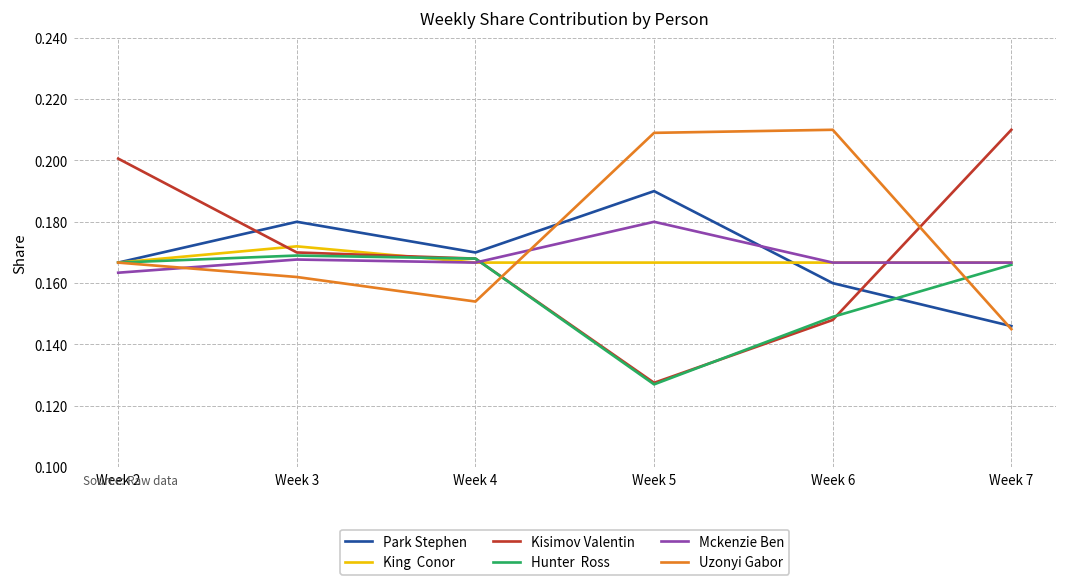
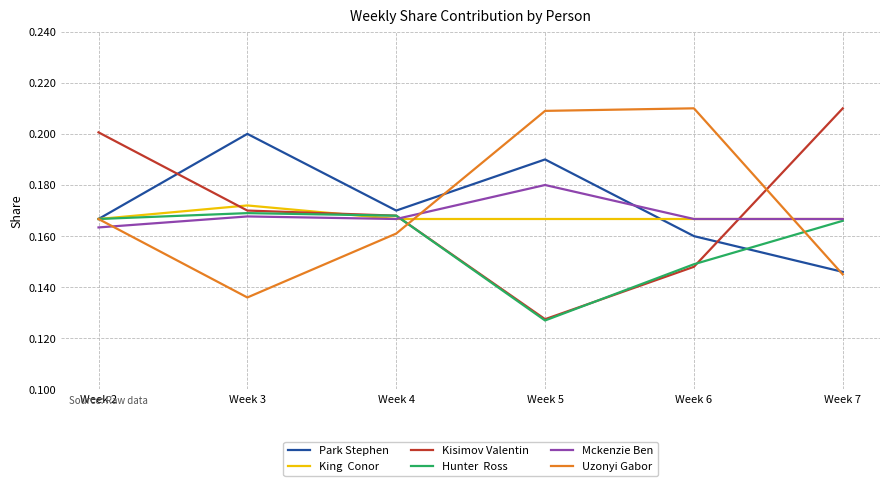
Park Stephen, Week 3: 0.18 -> 0.20
Uzonyi Gabor, Week 3: 0.162 -> 0.136
Uzonyi Gabor, Week 4: 0.154 -> 0.161
